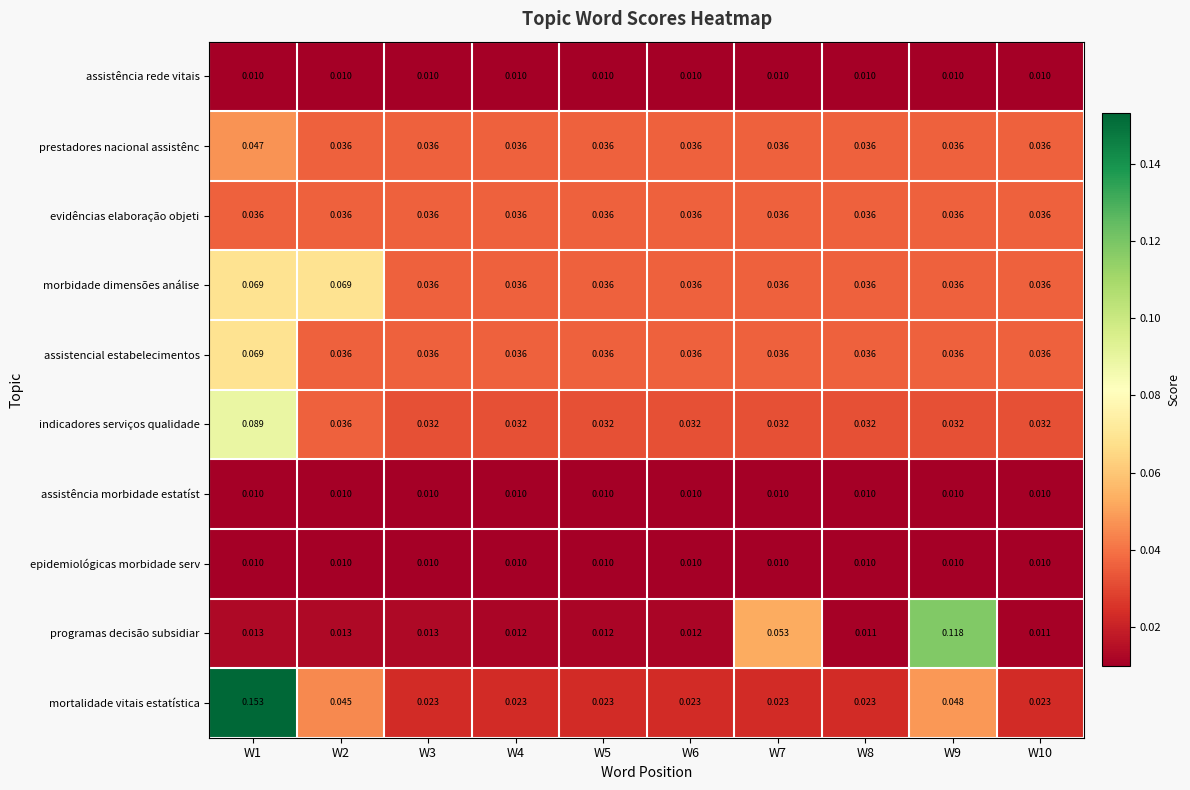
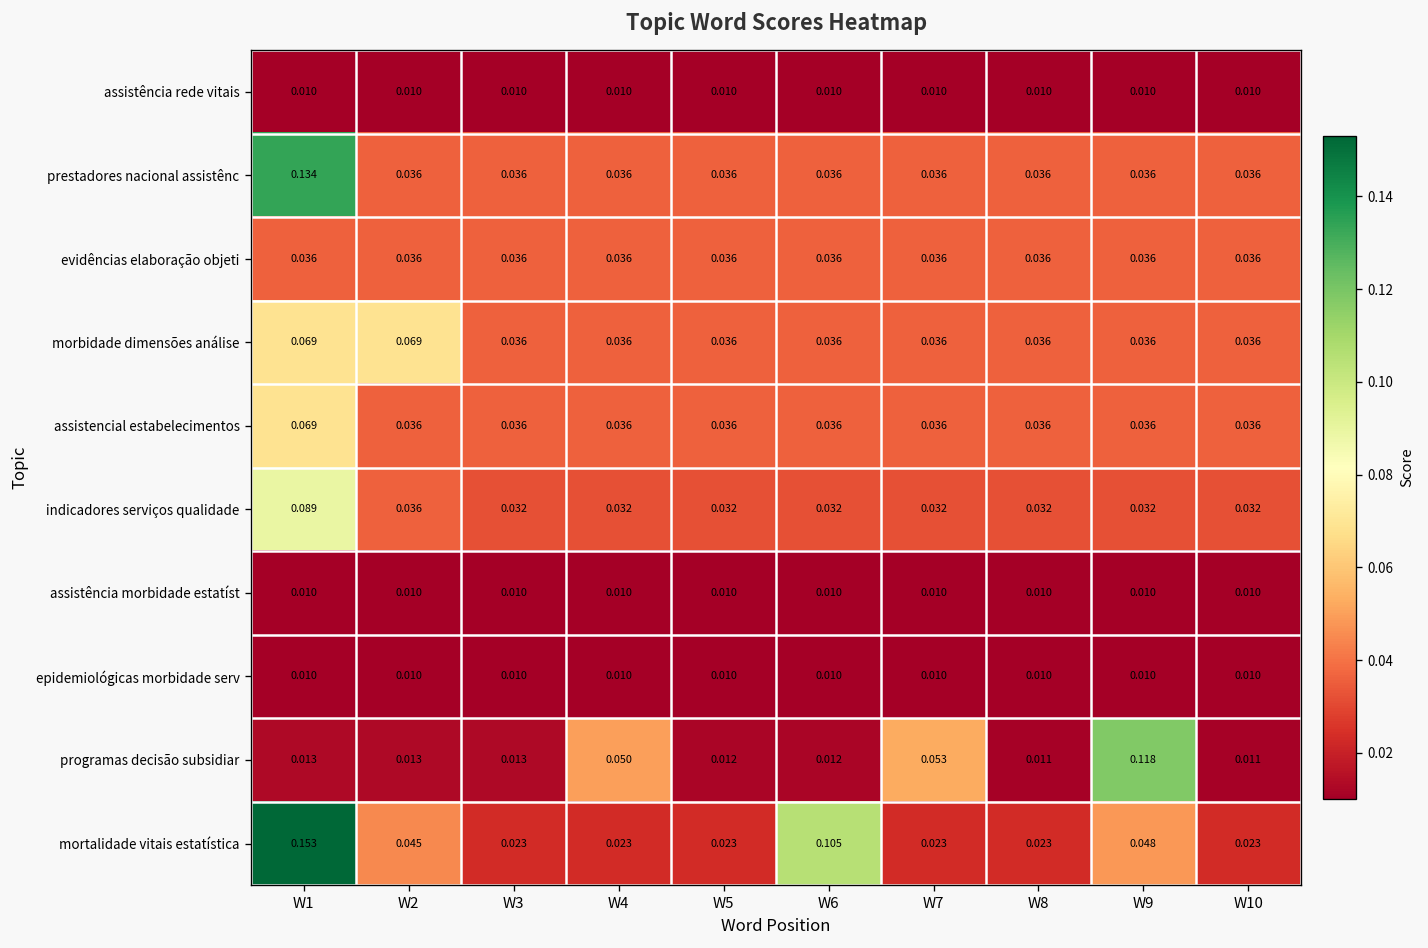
prestadores nacional assistênc, W1: 0.047 -> 0.134
programas decisão subsidiar, W4: 0.012 -> 0.050
mortalidade vitais estatística, W6: 0.023 -> 0.105
